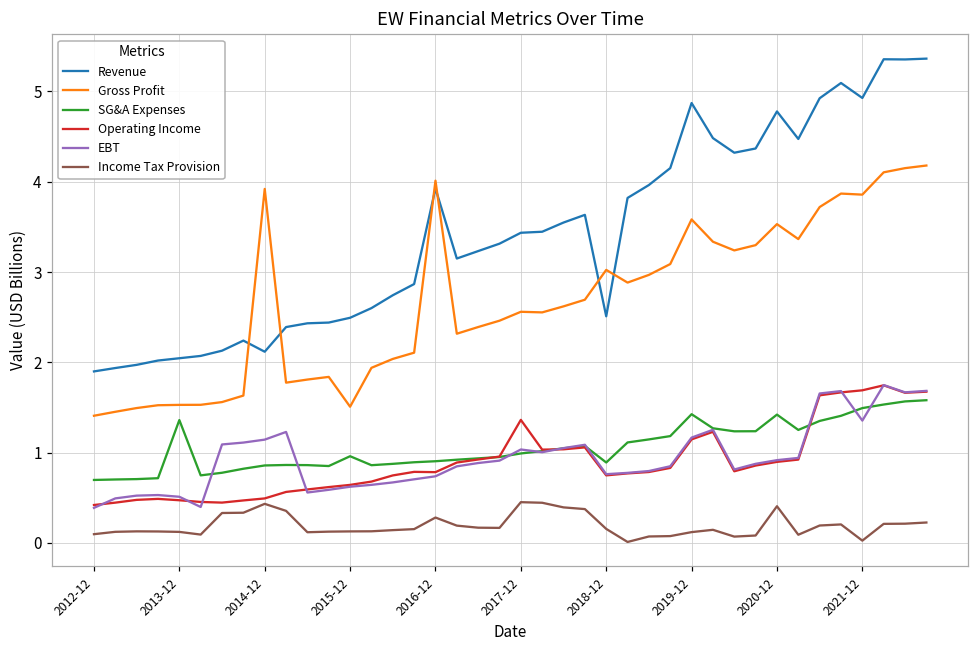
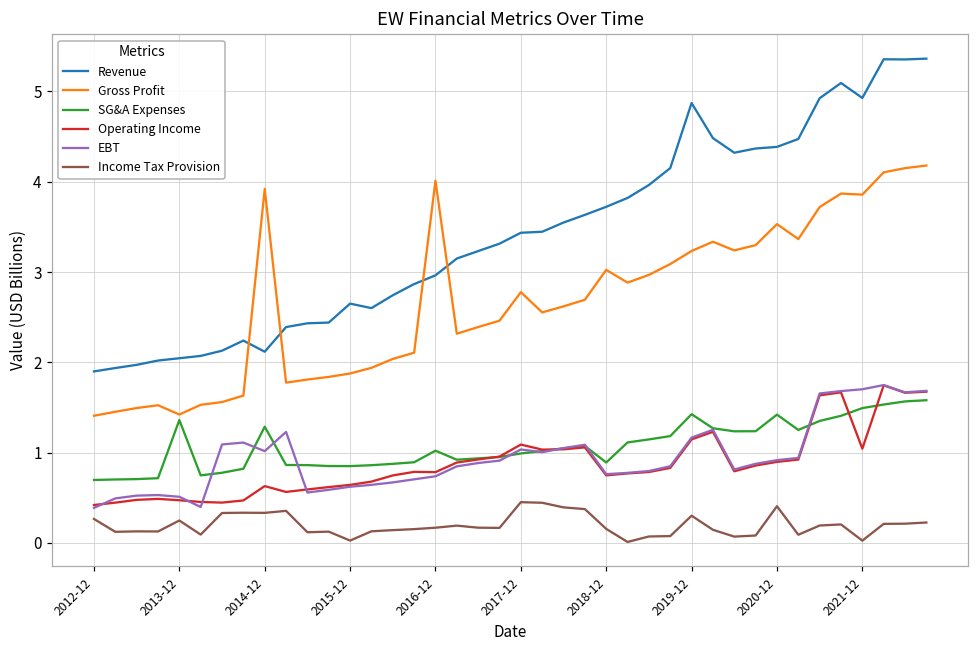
Income Tax Provision, 2012-12: 0.1 -> 0.3
Gross Profit, 2013-12: 1.5 -> 1.4
Income Tax Provision, 2013-12: 0.1 -> 0.2
SG&A Expenses, 2014-12: 0.9 -> 1.3
Operating Income, 2014-12: 0.5 -> 0.6
EBT, 2014-12: 1.1 -> 1.0
Income Tax Provision, 2014-12: 0.4 -> 0.3
Revenue, 2015-12: 2.5 -> 2.7
Gross Profit, 2015-12: 1.5 -> 1.9
SG&A Expenses, 2015-12: 1.0 -> 0.9
Income Tax Provision, 2015-12: 0.1 -> 0.0
Revenue, 2016-12: 3.9 -> 3.0
SG&A Expenses, 2016-12: 0.9 -> 1.0
Income Tax Provision, 2016-12: 0.3 -> 0.2
Gross Profit, 2017-12: 2.6 -> 2.8
Operating Income, 2017-12: 1.4 -> 1.1
Revenue, 2018-12: 2.5 -> 3.7
Gross Profit, 2019-12: 3.6 -> 3.2
Income Tax Provision, 2019-12: 0.1 -> 0.3
Revenue, 2020-12: 4.8 -> 4.4
Operating Income, 2021-12: 1.7 -> 1.0
EBT, 2021-12: 1.4 -> 1.7
